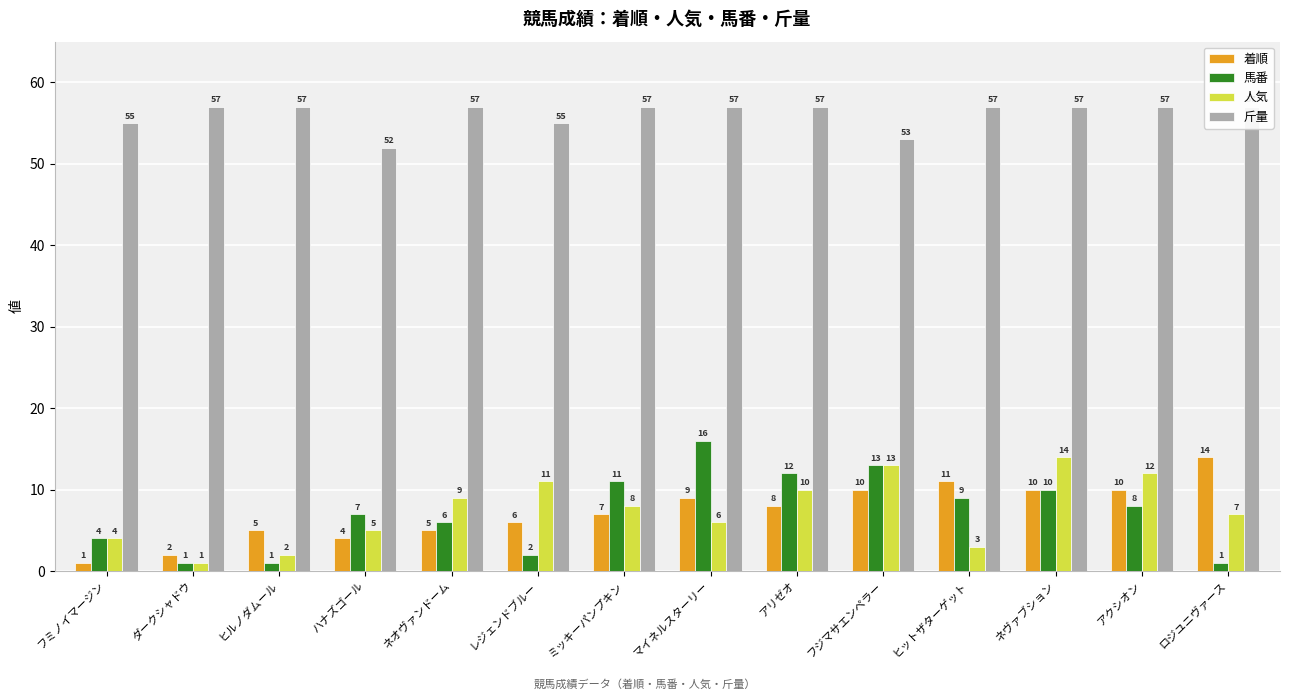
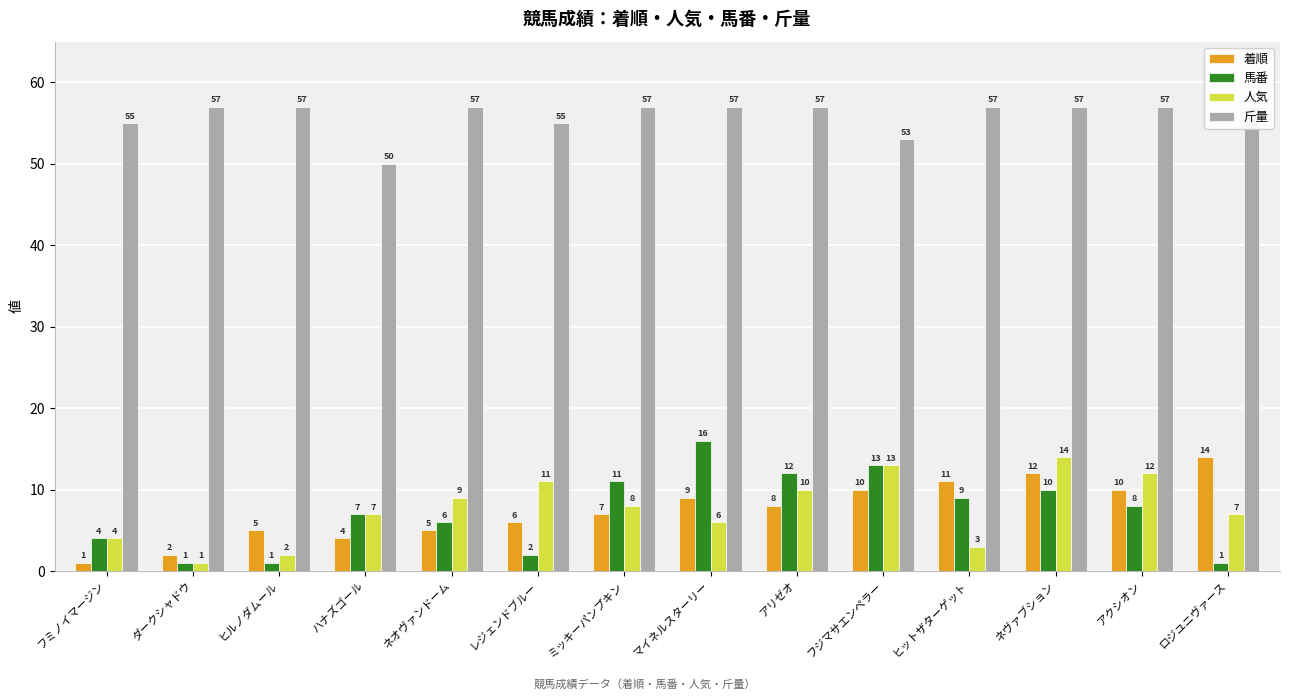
人気, ハナズゴール: 5 -> 7
斤量, ハナズゴール: 52 -> 50
着順, ネヴァブション: 10 -> 12
